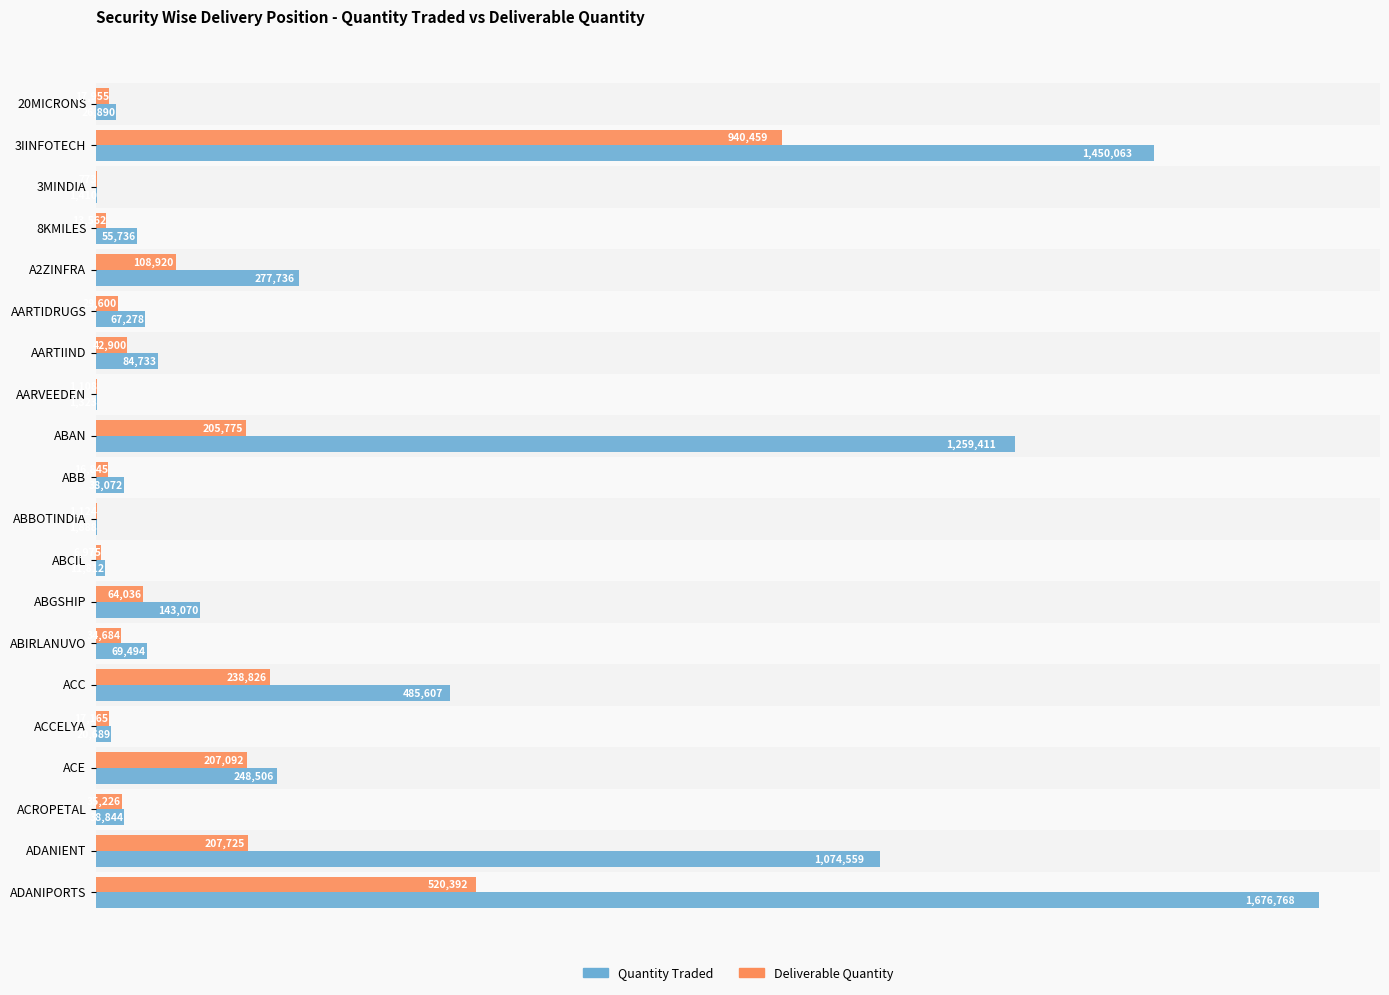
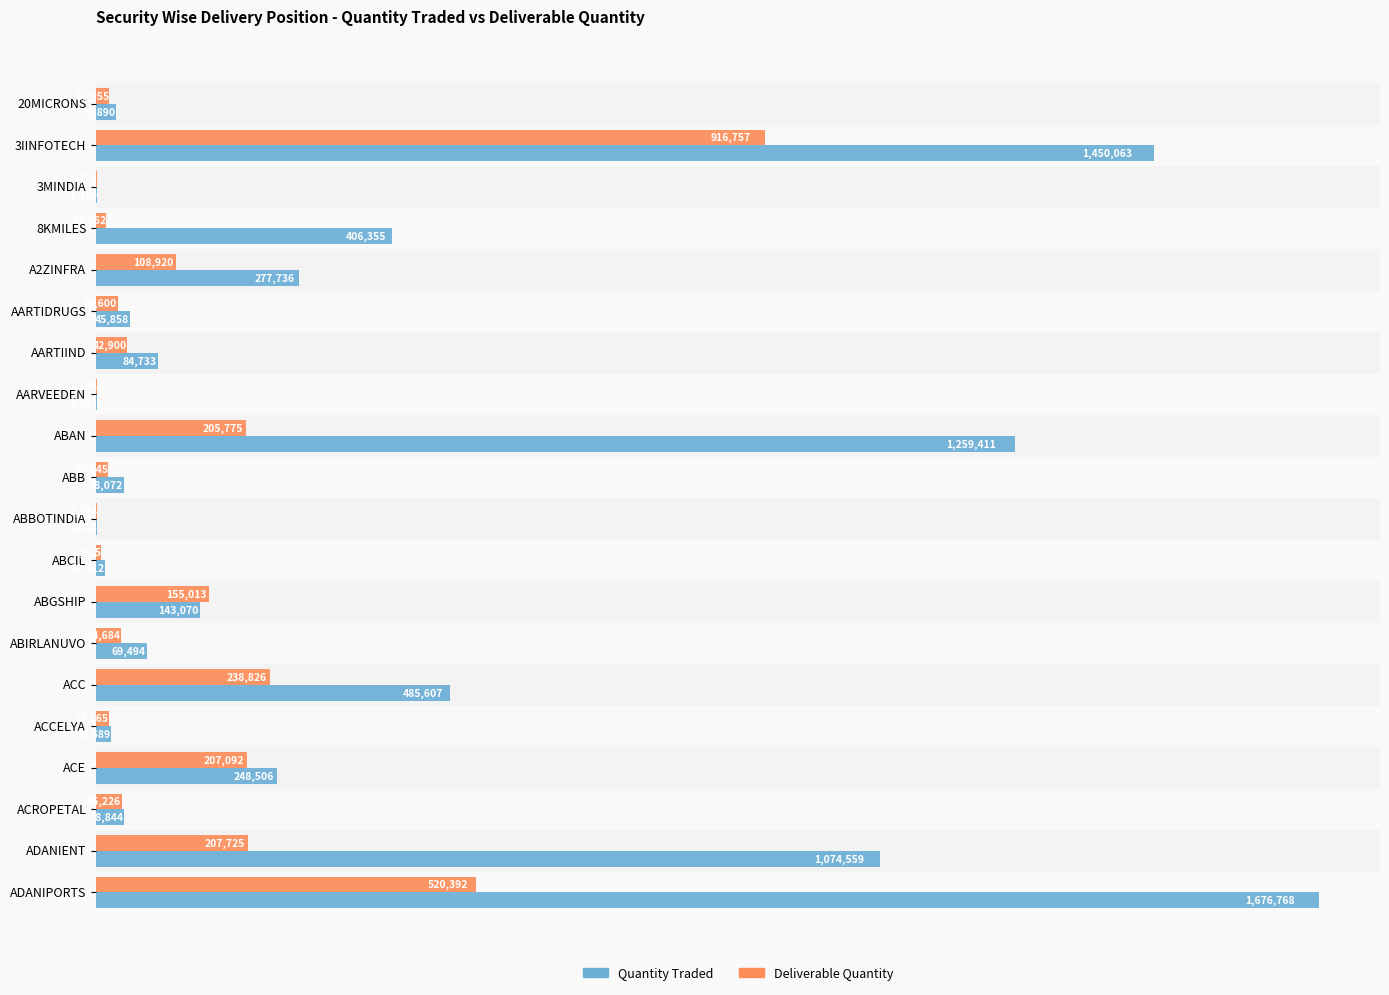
Deliverable Quantity, 3IINFOTECH: 940,459 -> 916,757
Quantity Traded, 8KMILES: 55,736 -> 406,355
Quantity Traded, AARTIDRUGS: 67,278 -> 45,858
Deliverable Quantity, ABGSHIP: 64,036 -> 155,013
